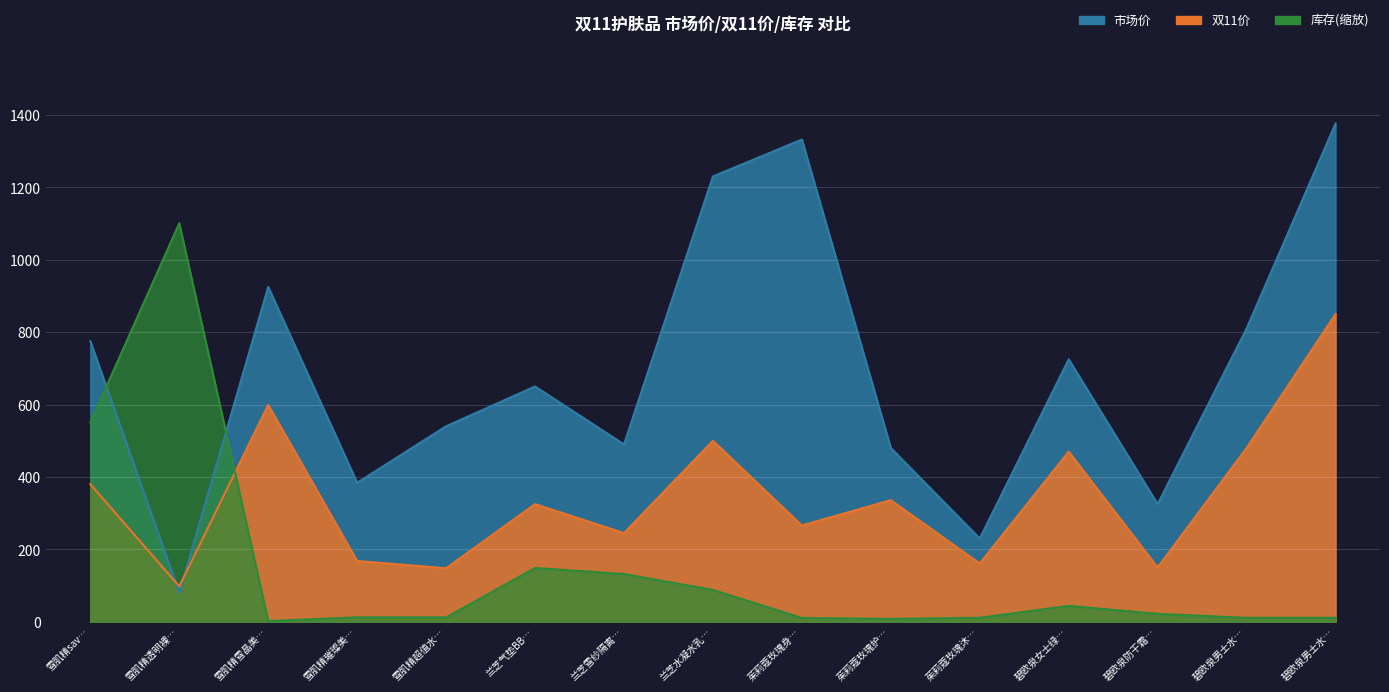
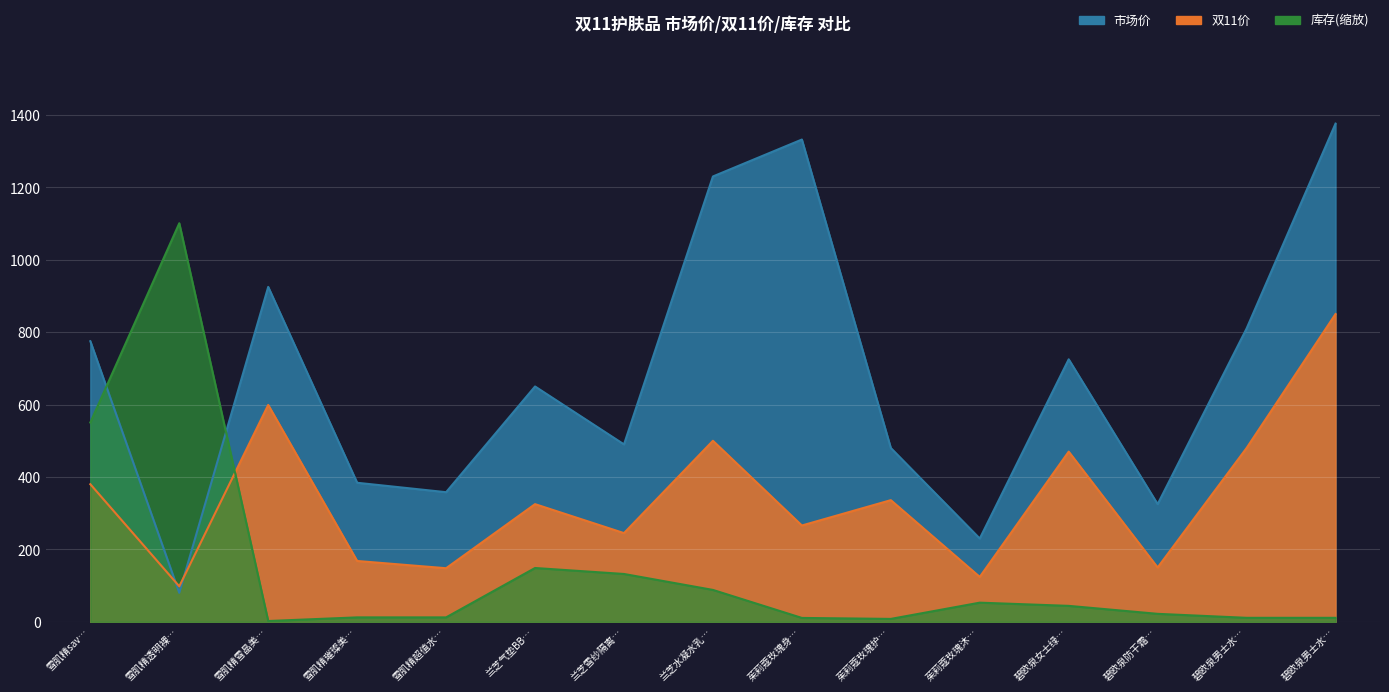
市场价, 雪肌精超值水…: 540 -> 360
双11价, 茱莉蔻玫瑰沐…: 160 -> 120
库存(缩放), 茱莉蔻玫瑰沐…: 10 -> 50
